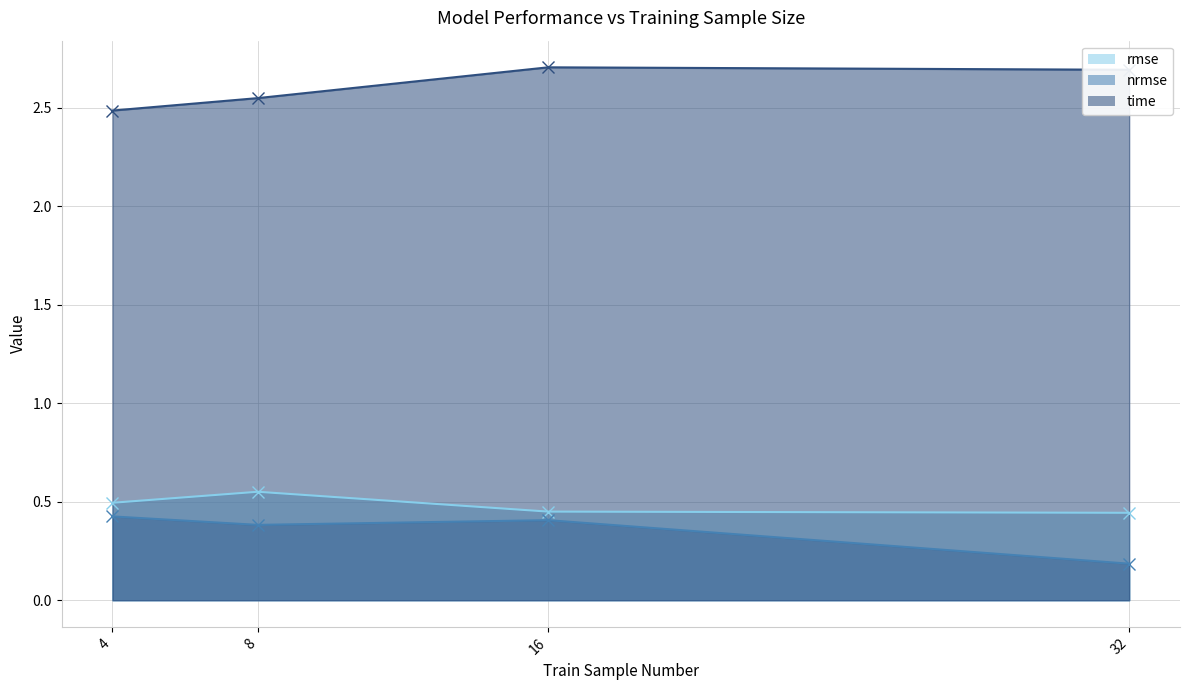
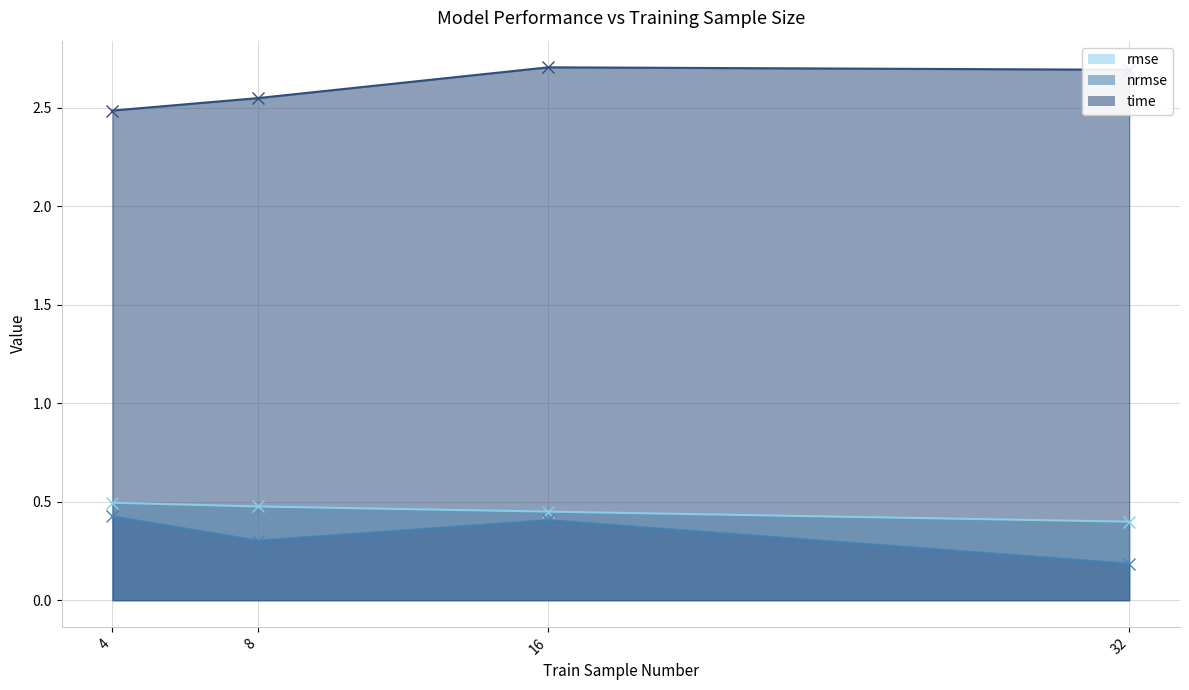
rmse, 8: 0.55 -> 0.48
nrmse, 8: 0.38 -> 0.30
rmse, 32: 0.44 -> 0.40
